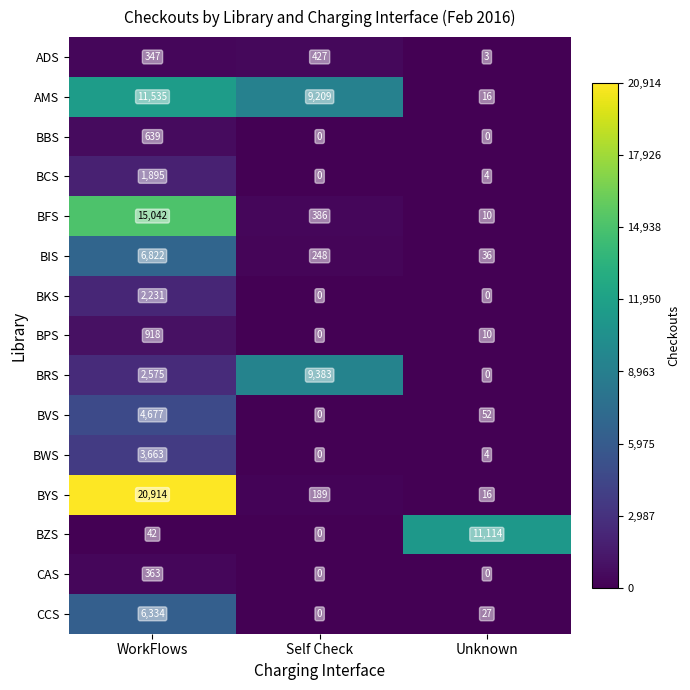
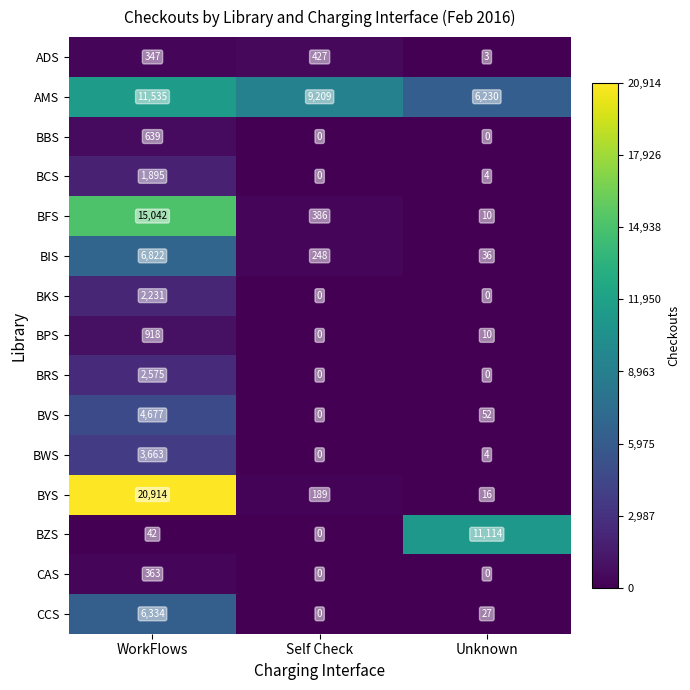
AMS, Unknown: 16 -> 6,230
BRS, Self Check: 9,383 -> 0
